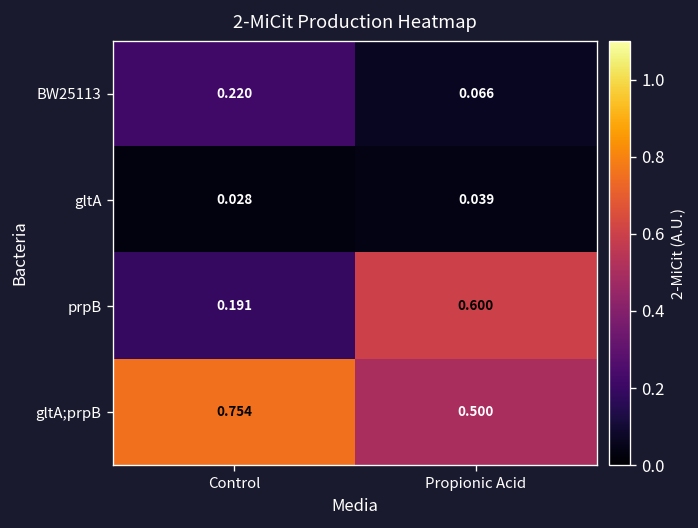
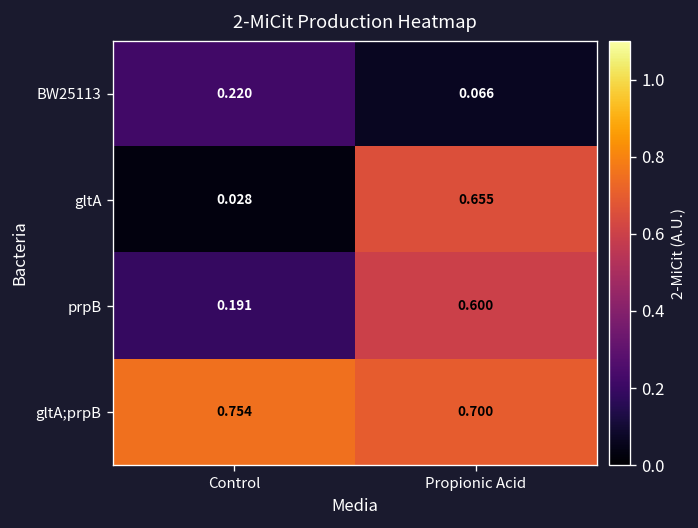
gltA, Propionic Acid: 0.039 -> 0.655
gltA;prpB, Propionic Acid: 0.500 -> 0.700
